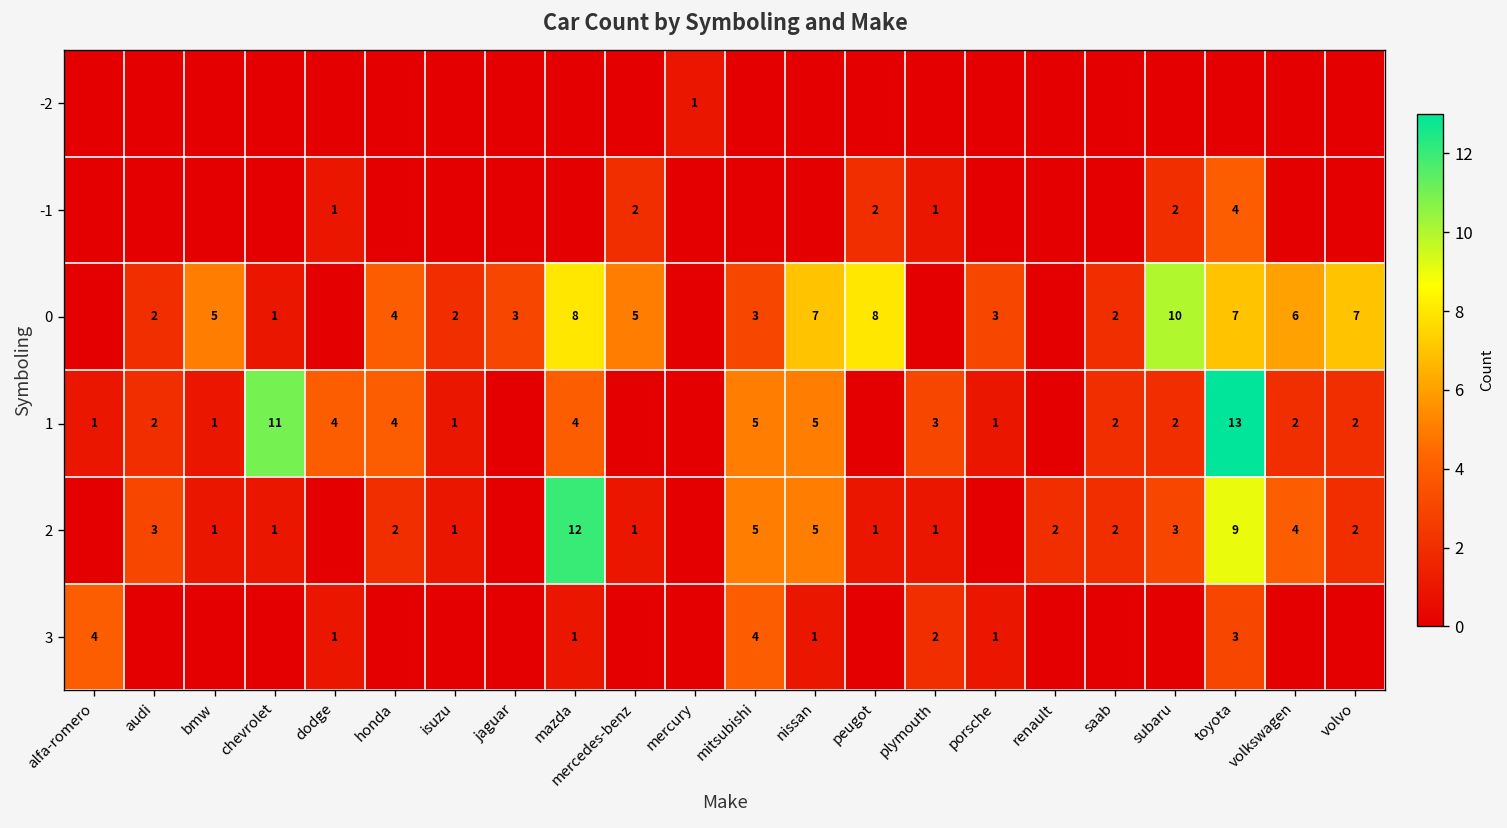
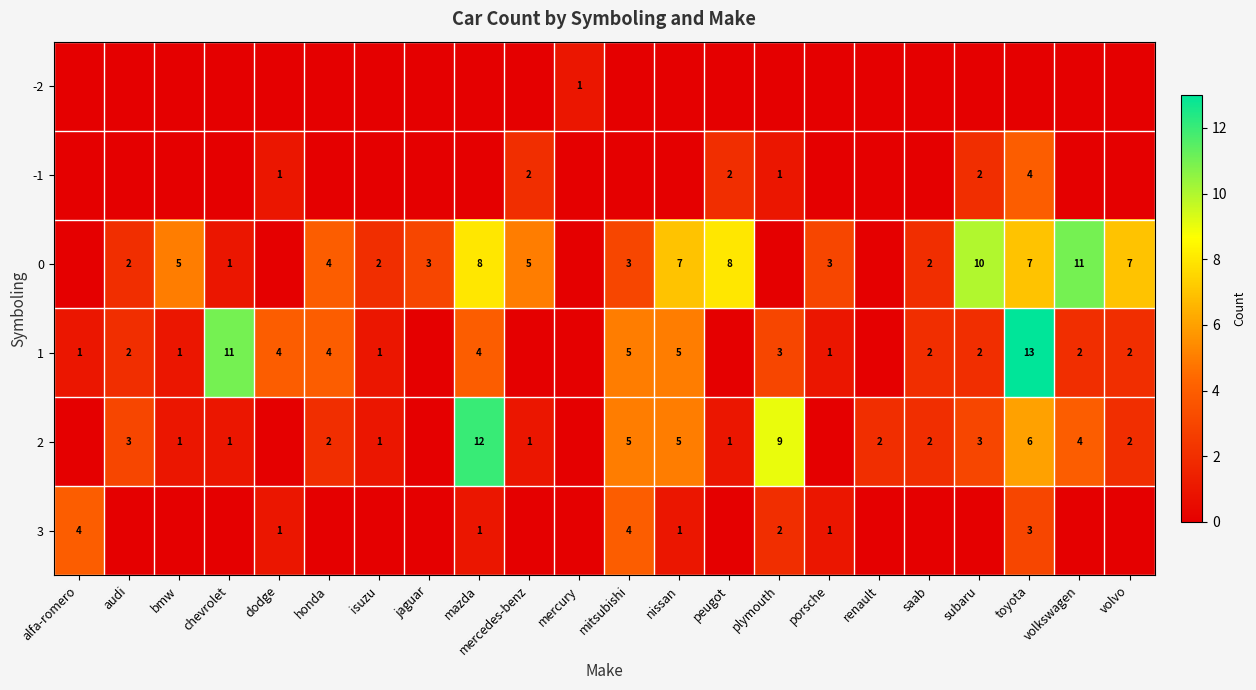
0, volkswagen: 6 -> 11
2, plymouth: 1 -> 9
2, toyota: 9 -> 6
